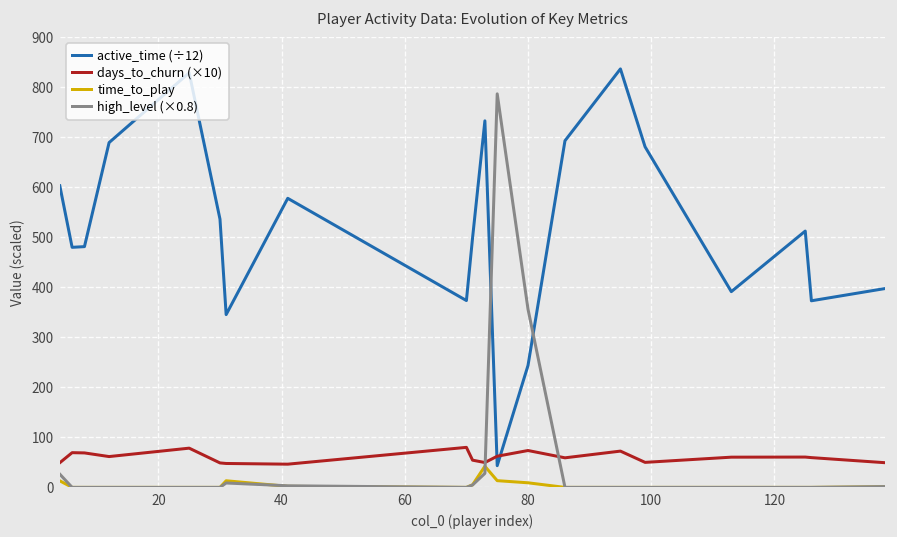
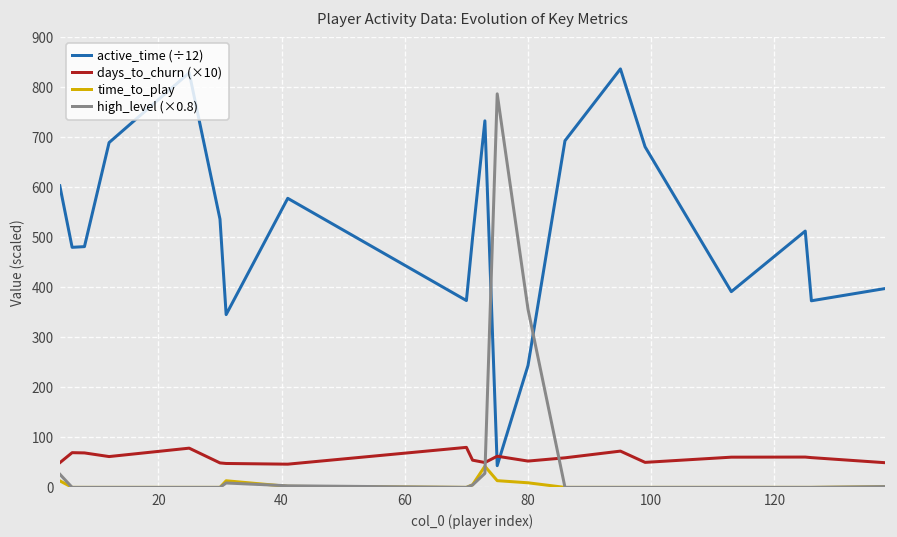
days_to_churn (×10), 80: 70 -> 50
